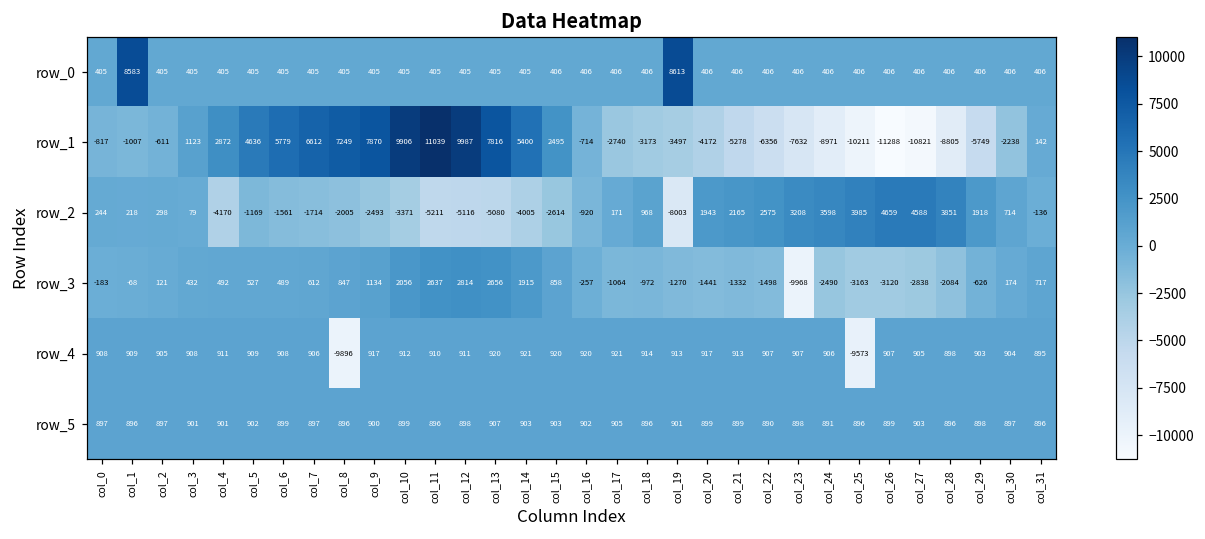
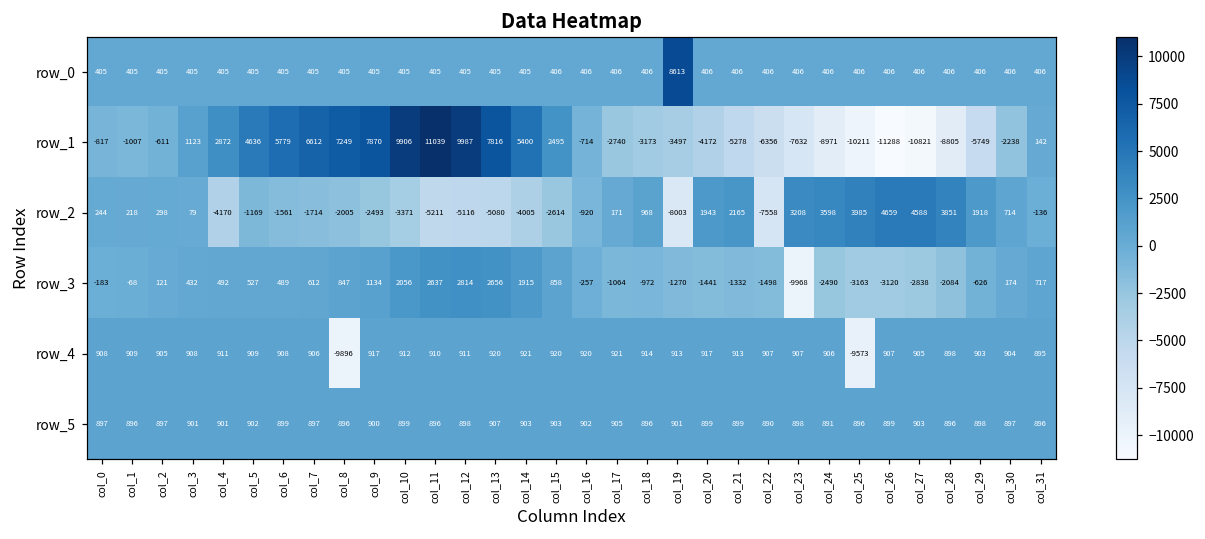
row_0, col_1: 8583 -> 405
row_2, col_22: 2575 -> -7558
